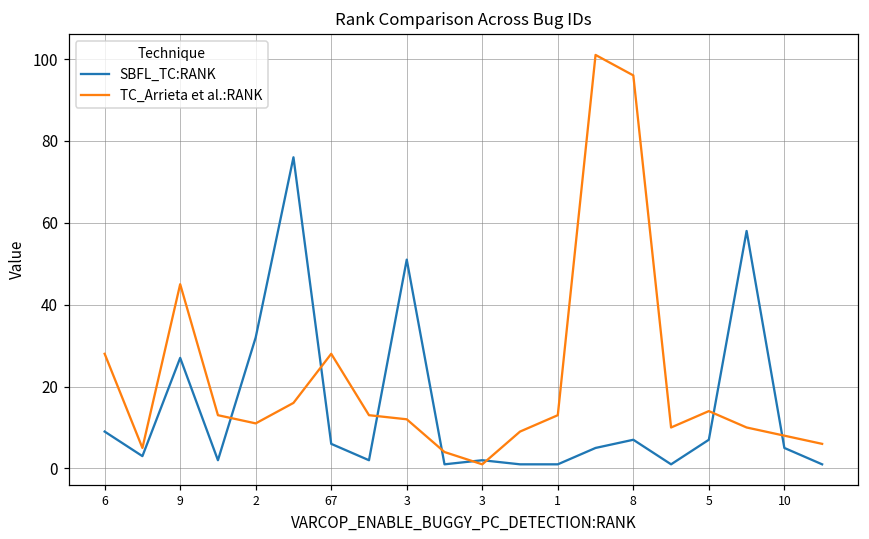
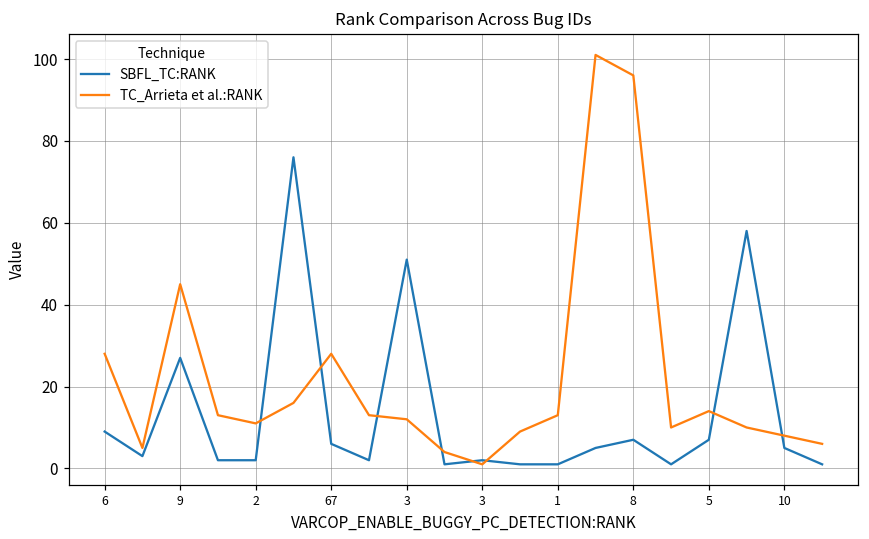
SBFL_TC:RANK, 2: 32 -> 2
